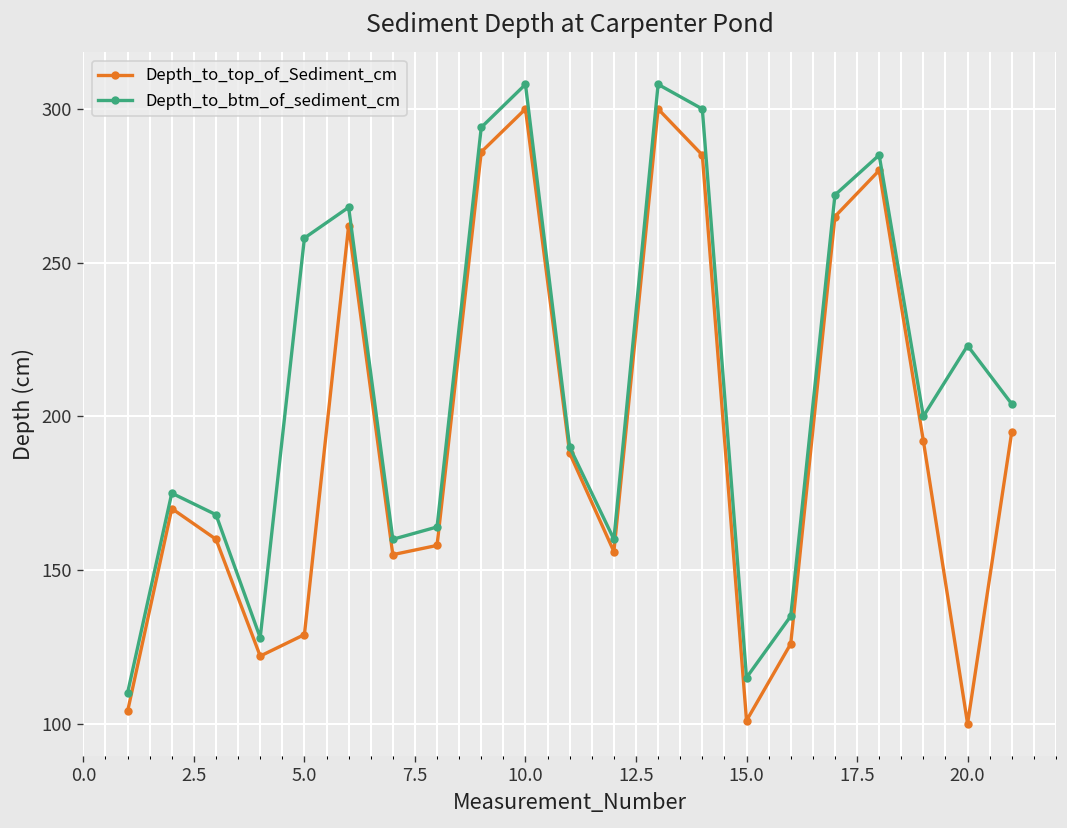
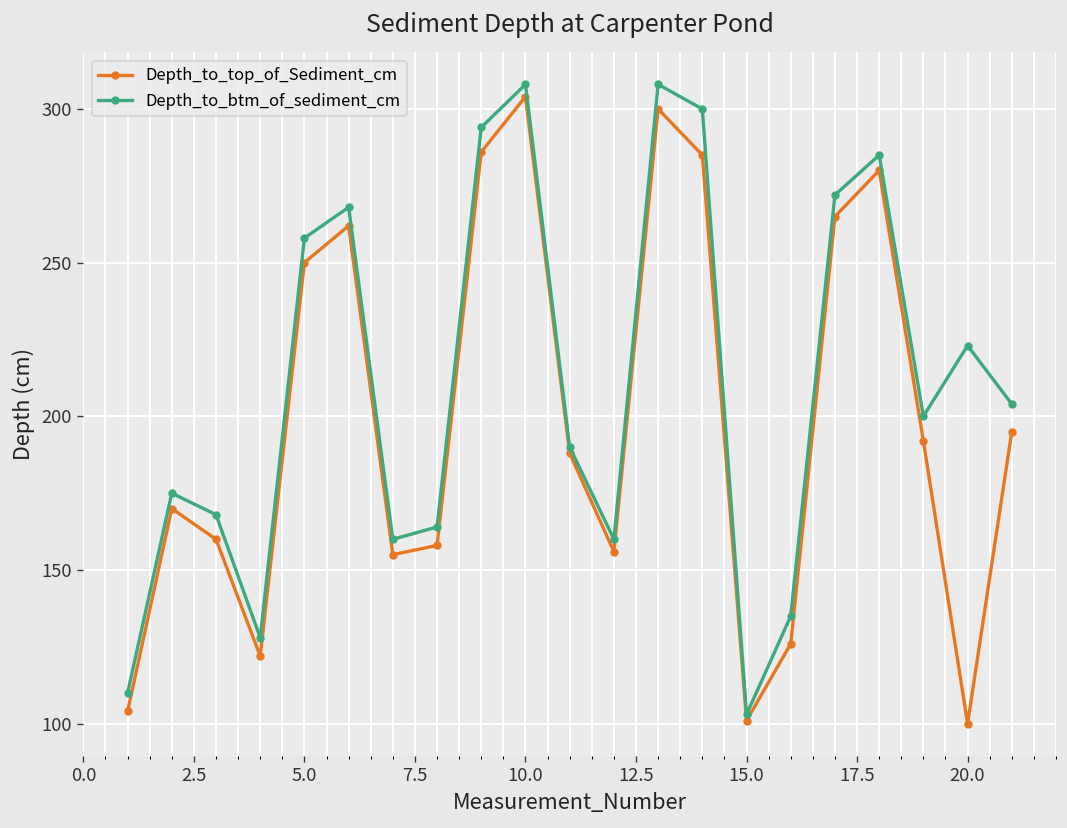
Depth_to_top_of_Sediment_cm, 5.0: 129 -> 250
Depth_to_top_of_Sediment_cm, 10.0: 300 -> 304
Depth_to_btm_of_sediment_cm, 15.0: 115 -> 103
